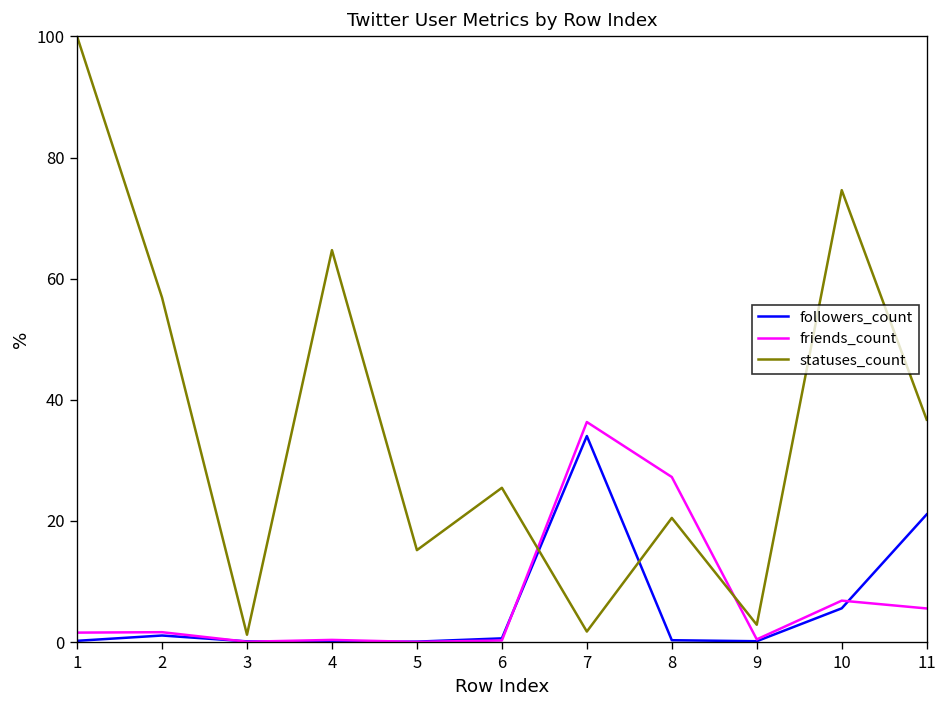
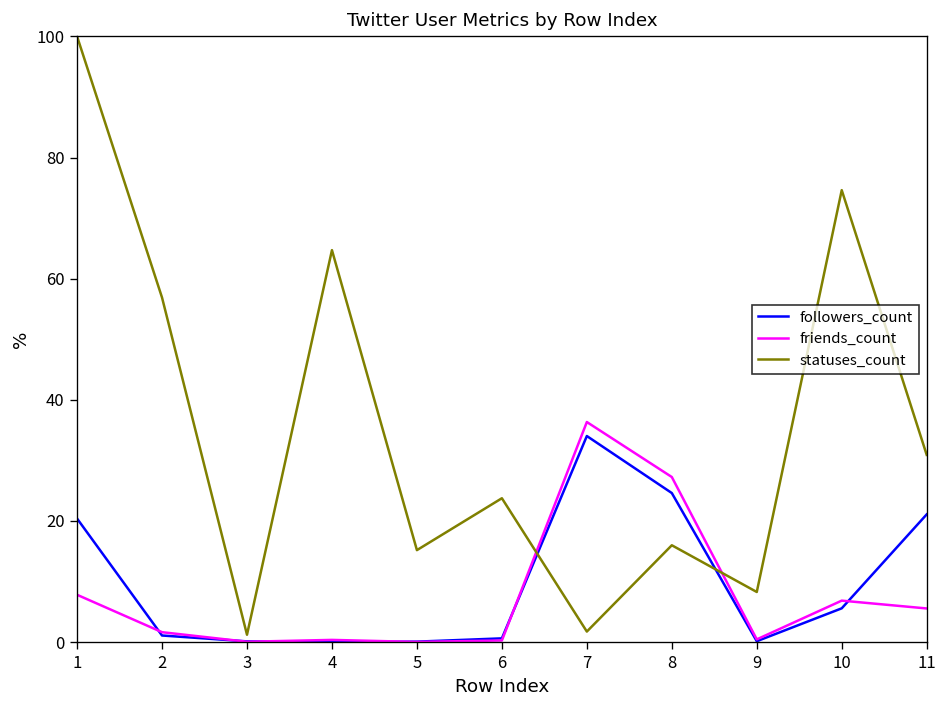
followers_count, 1: 0 -> 20
friends_count, 1: 2 -> 8
statuses_count, 6: 25 -> 24
followers_count, 8: 0 -> 25
statuses_count, 8: 20 -> 16
statuses_count, 9: 3 -> 8
statuses_count, 11: 37 -> 31
